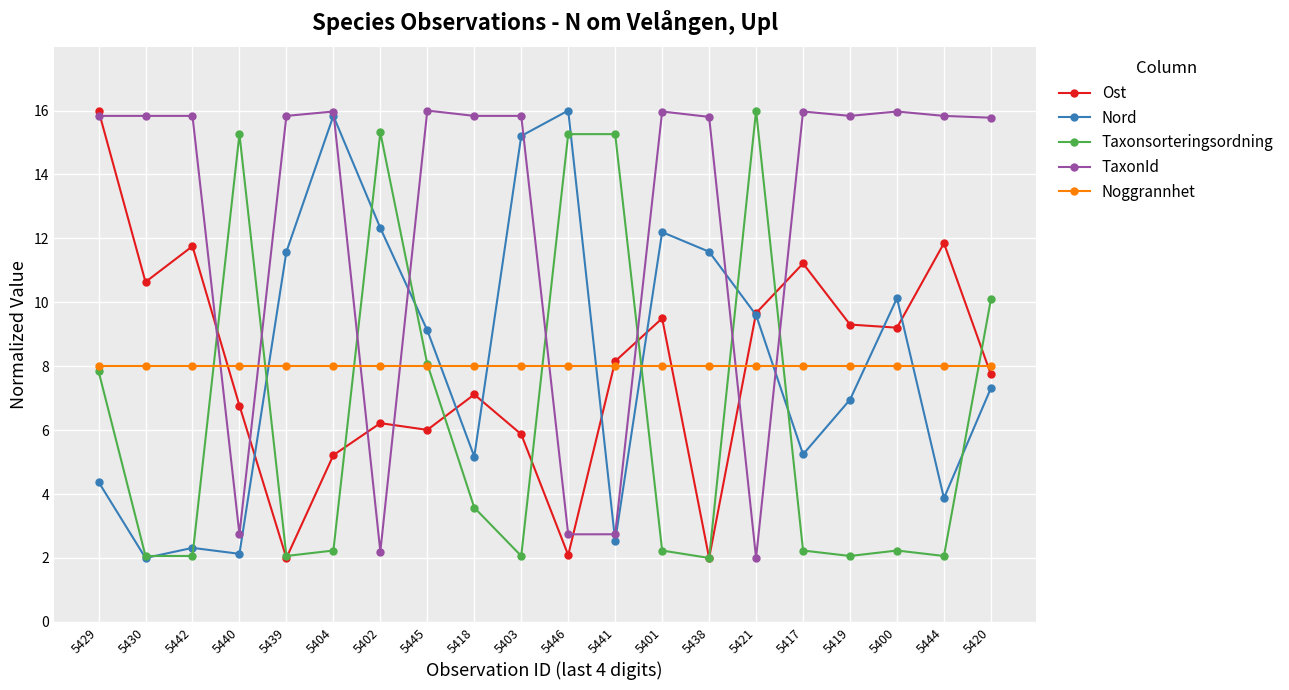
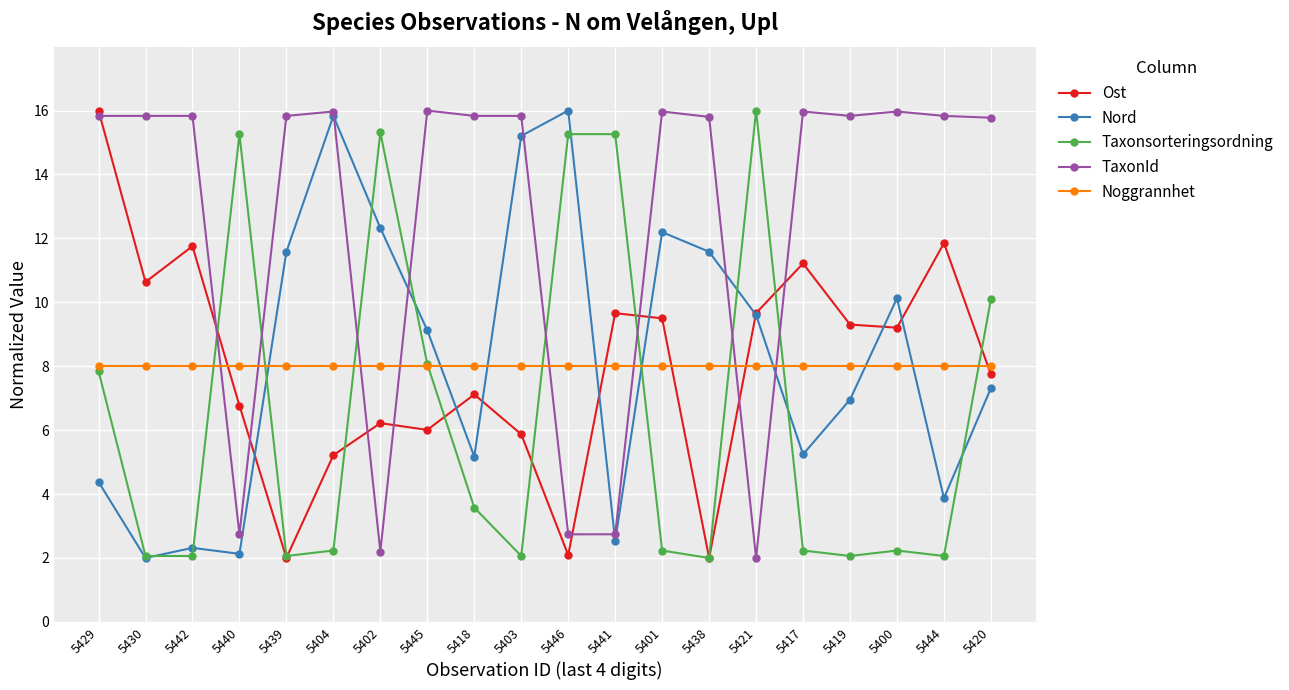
Ost, 5441: 8.2 -> 9.7
